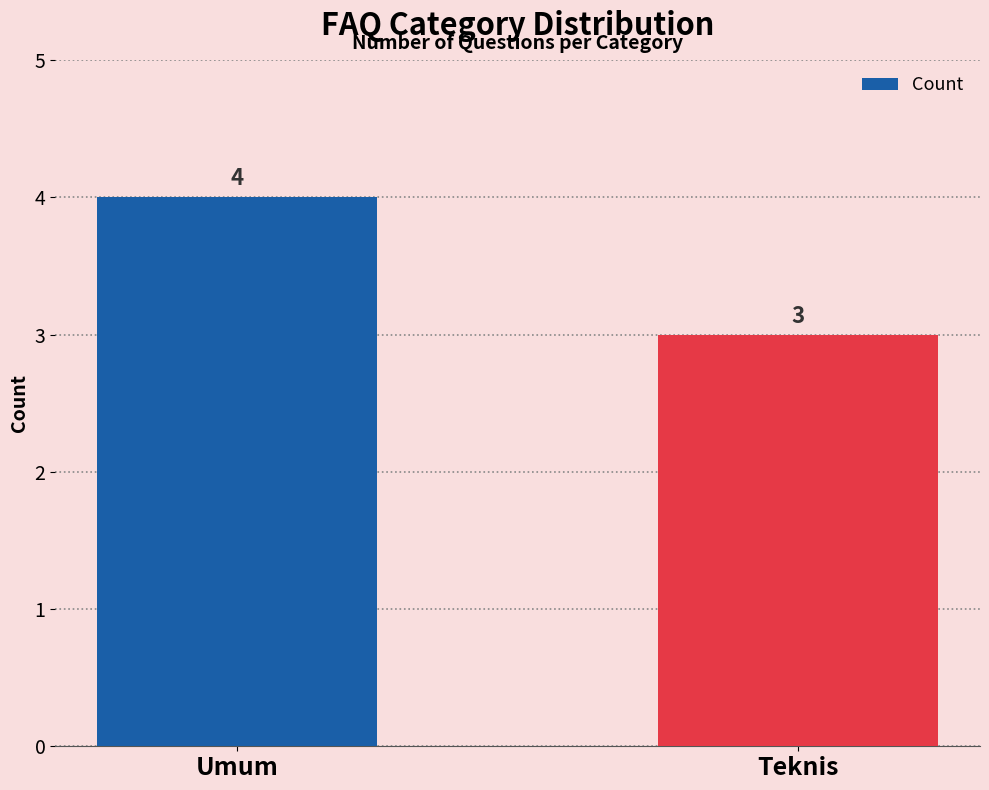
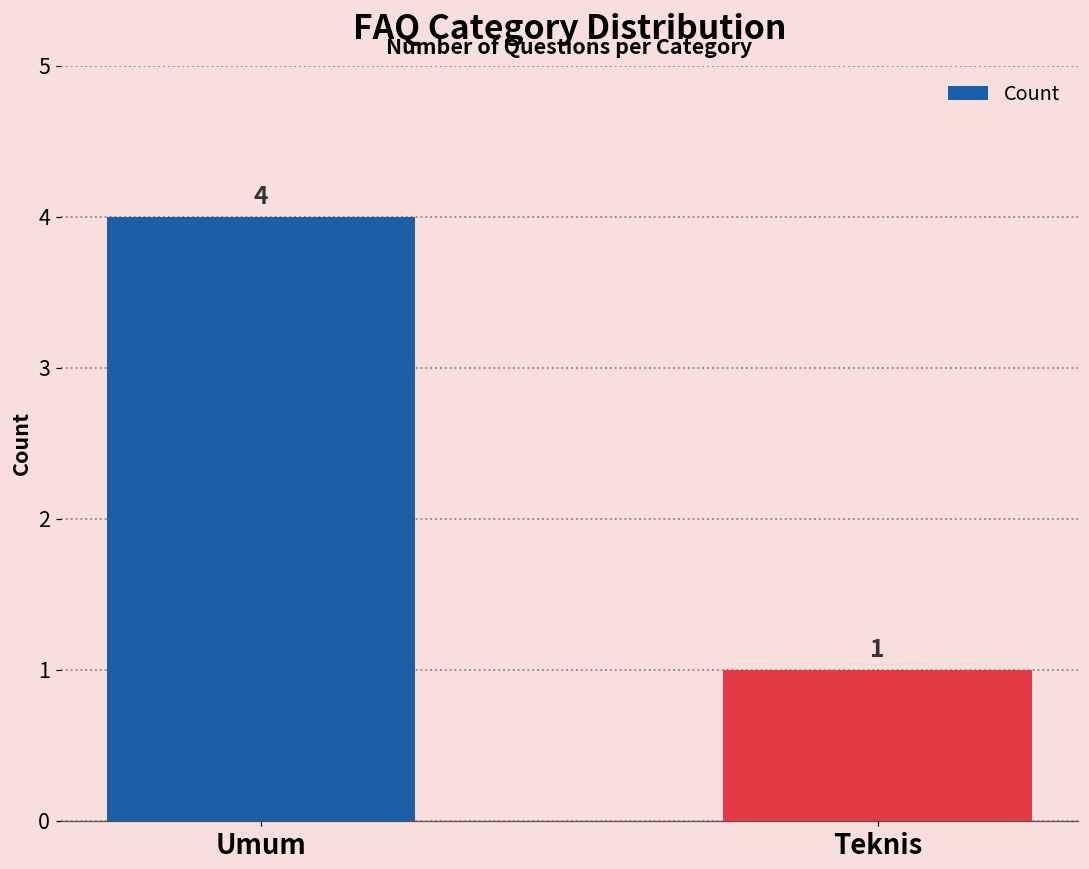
Teknis: 3 -> 1
